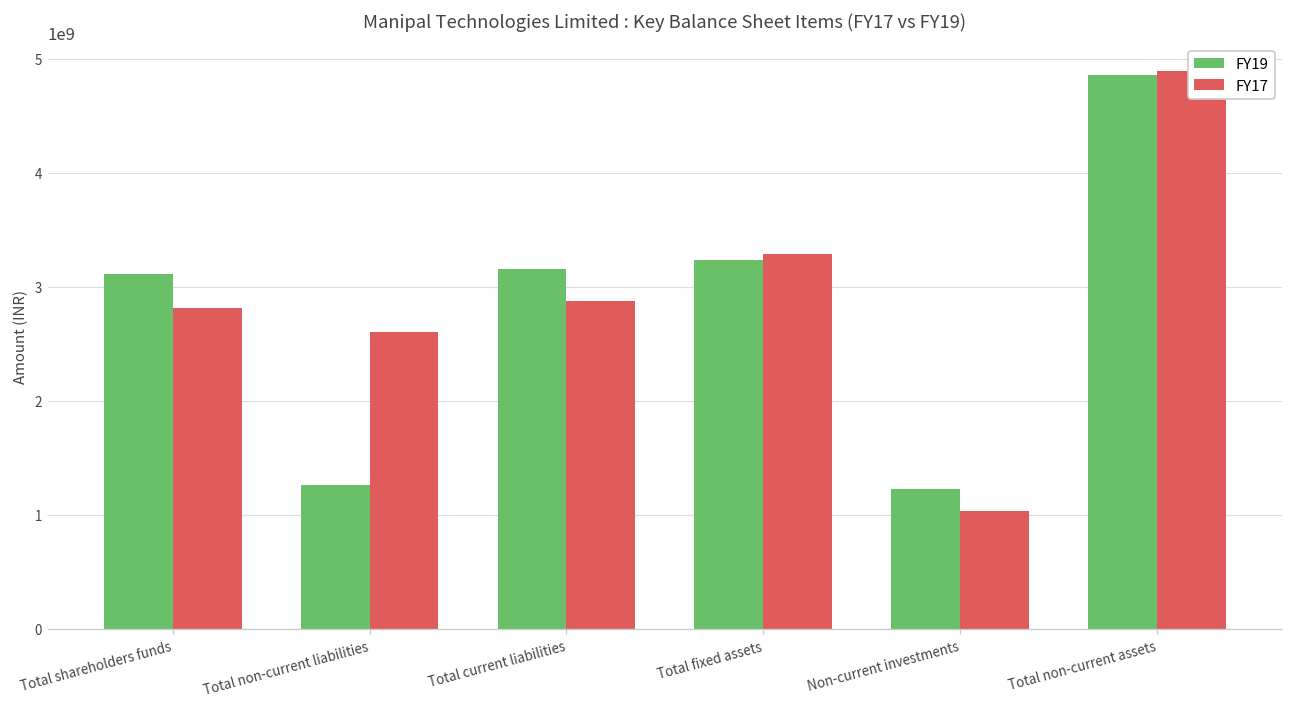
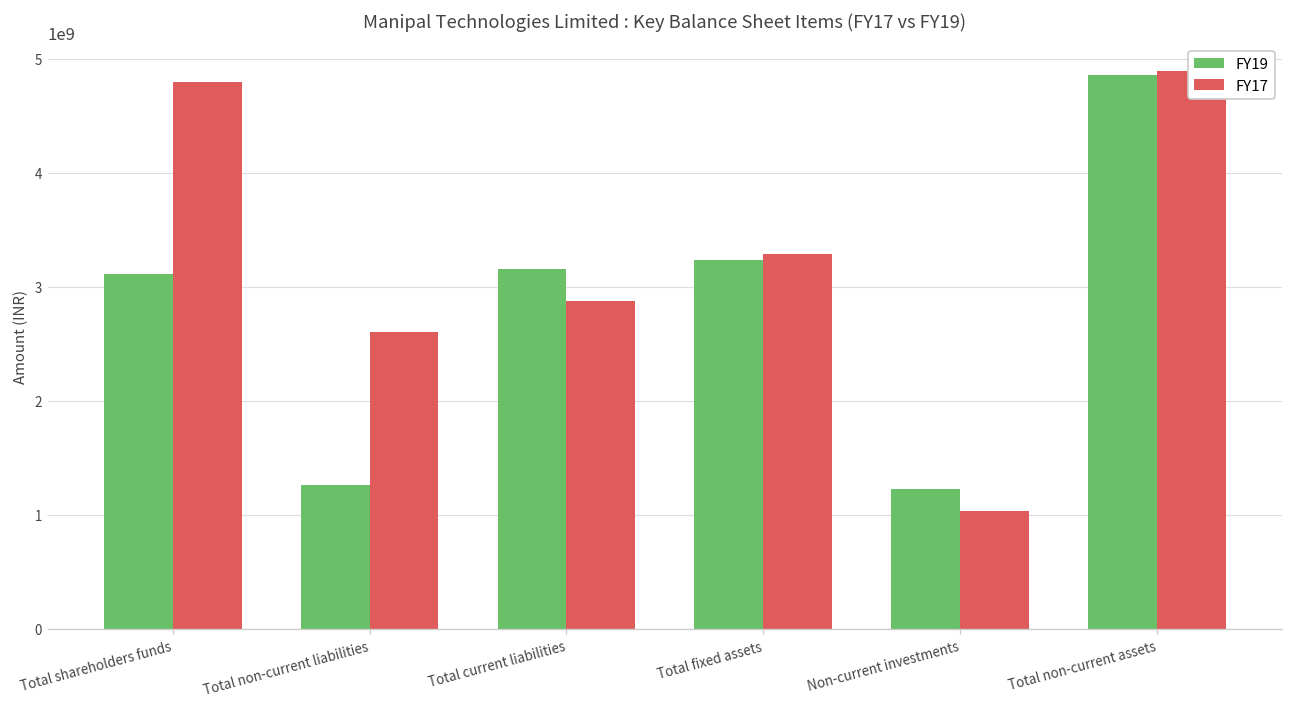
FY17, Total shareholders funds: 2800000000 -> 4800000000
